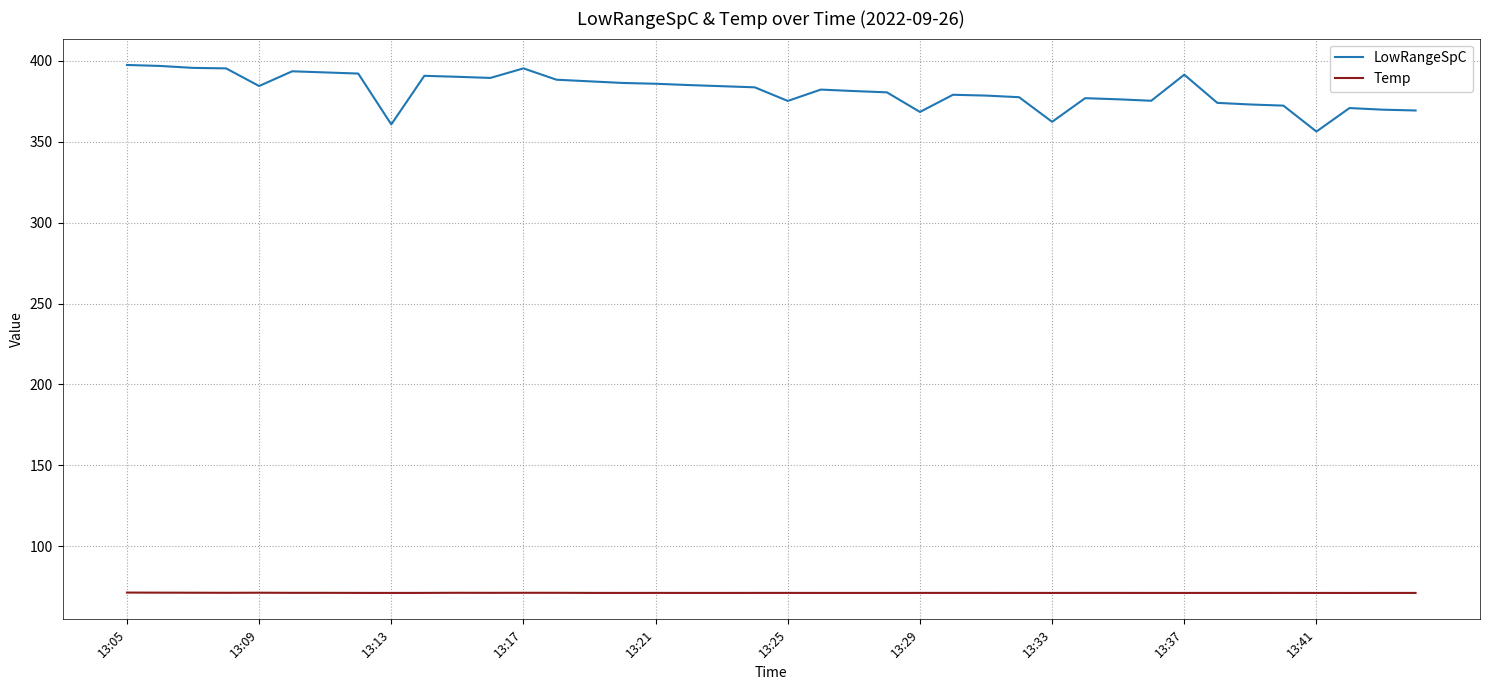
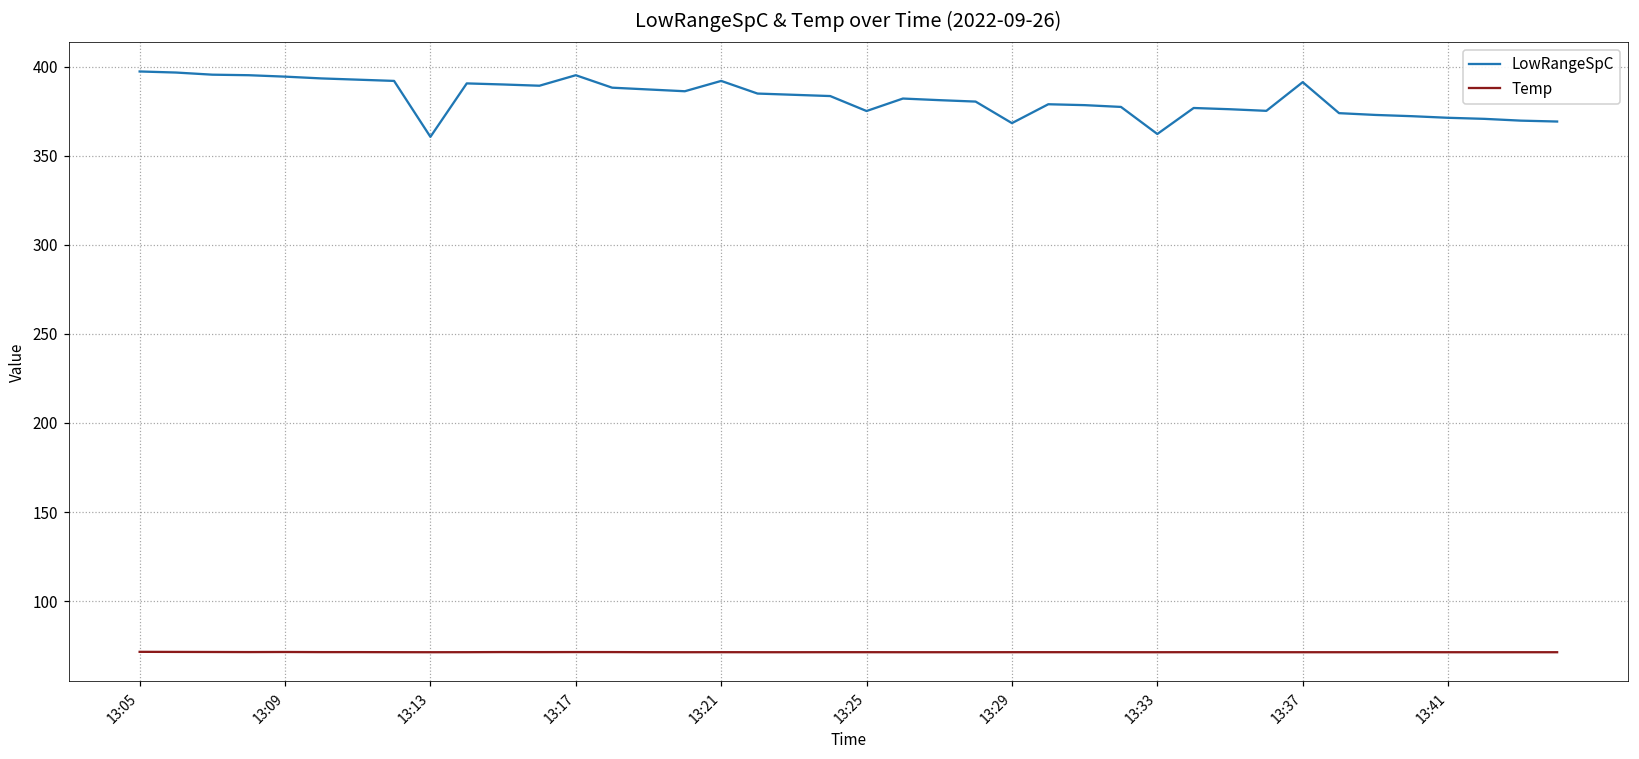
LowRangeSpC, 13:09: 384 -> 394
LowRangeSpC, 13:21: 386 -> 392
LowRangeSpC, 13:41: 356 -> 371
